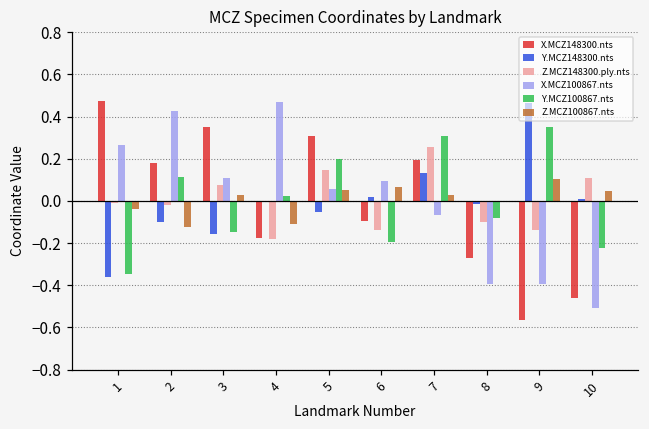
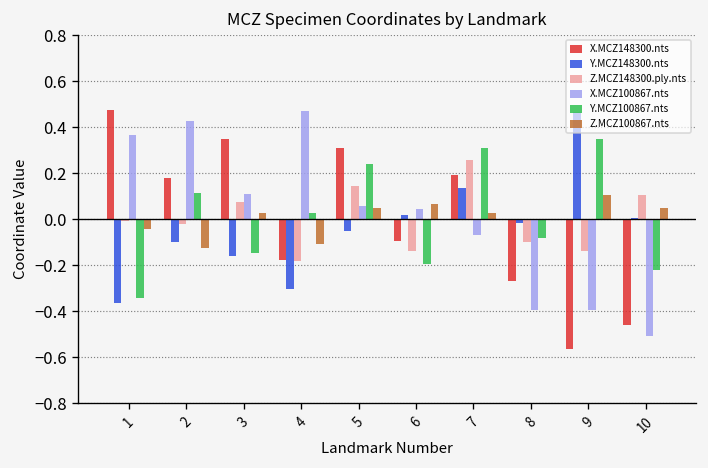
X.MCZ100867.nts, 1: 0.26 -> 0.37
Y.MCZ148300.nts, 4: -0.01 -> -0.30
Y.MCZ100867.nts, 5: 0.20 -> 0.24
X.MCZ100867.nts, 6: 0.10 -> 0.05
